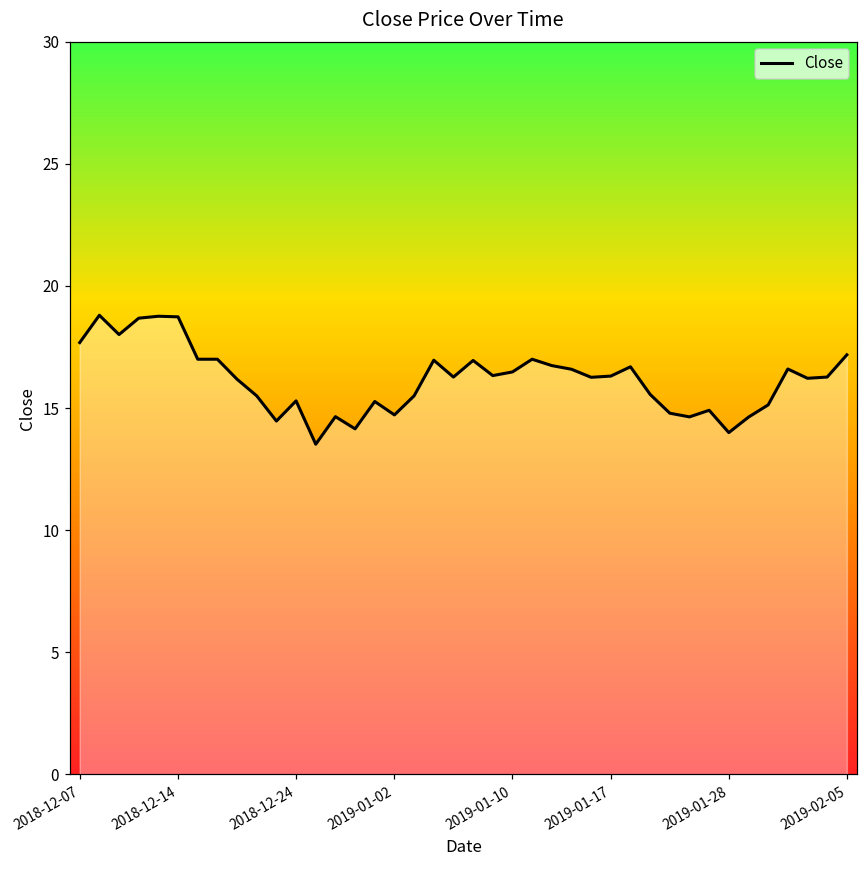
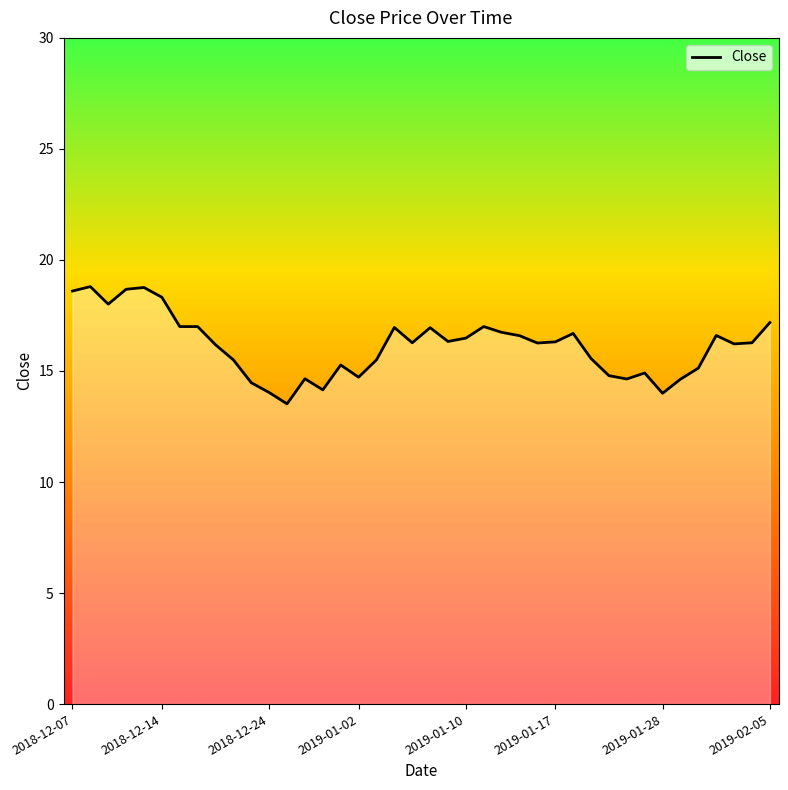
2018-12-07: 17.7 -> 18.6
2018-12-14: 18.7 -> 18.3
2018-12-24: 15.3 -> 14.0
